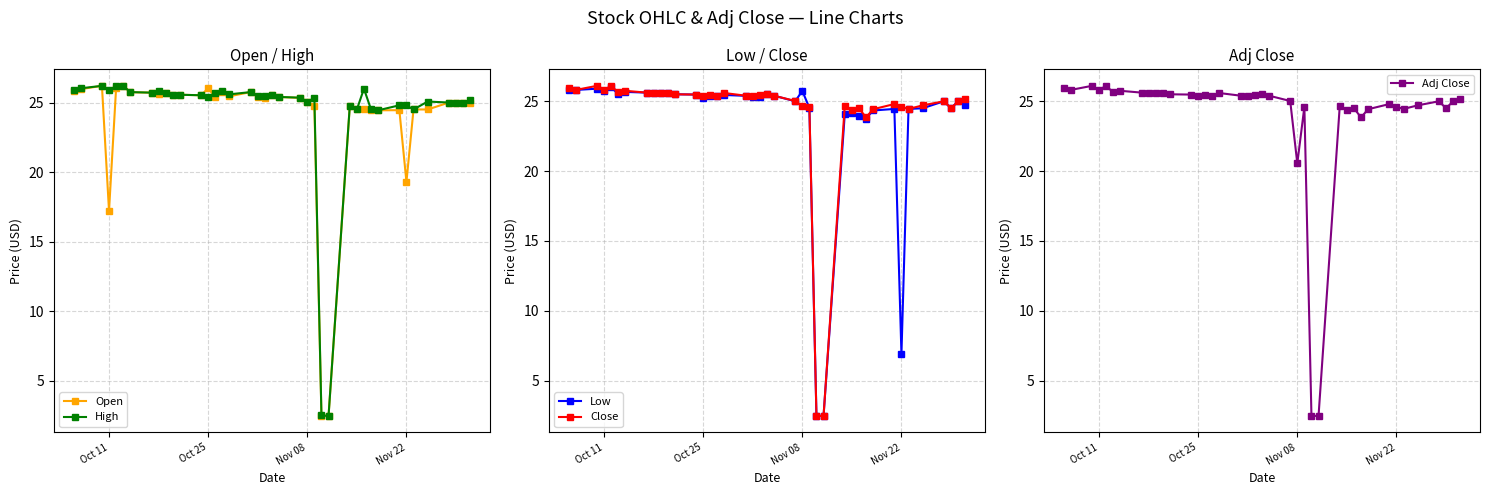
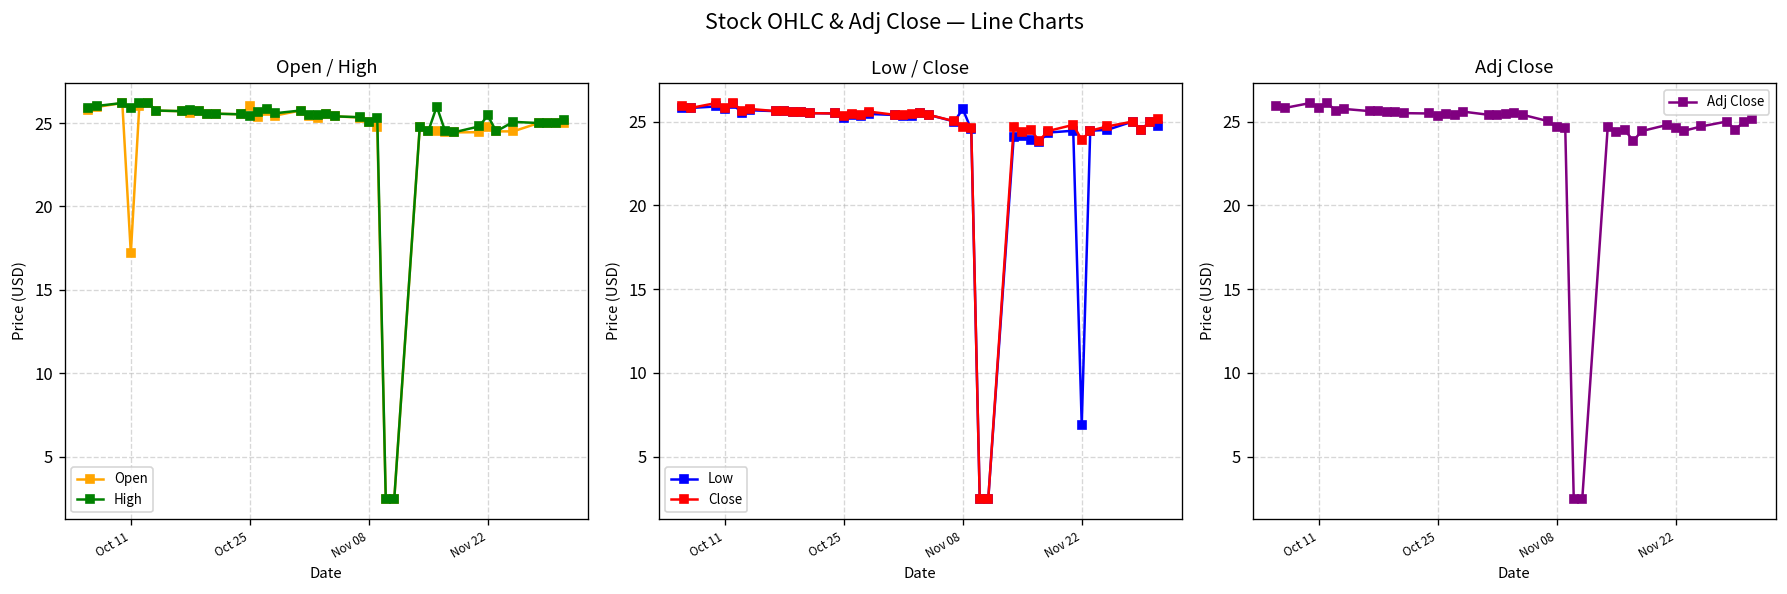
Open / High, Open, Nov 22: 19.3 -> 24.8
Open / High, High, Nov 22: 24.8 -> 25.5
Low / Close, Close, Nov 22: 24.6 -> 23.9
Adj Close, Nov 08: 20.6 -> 24.7
